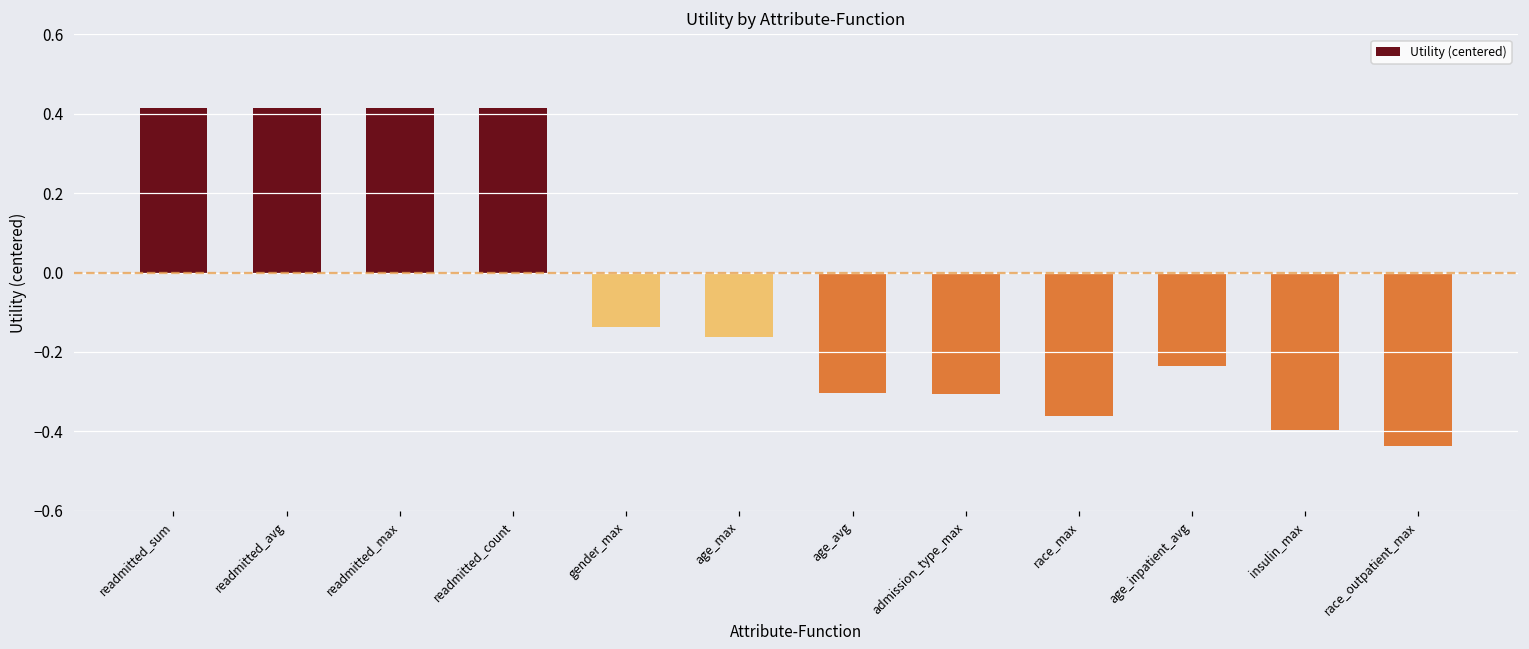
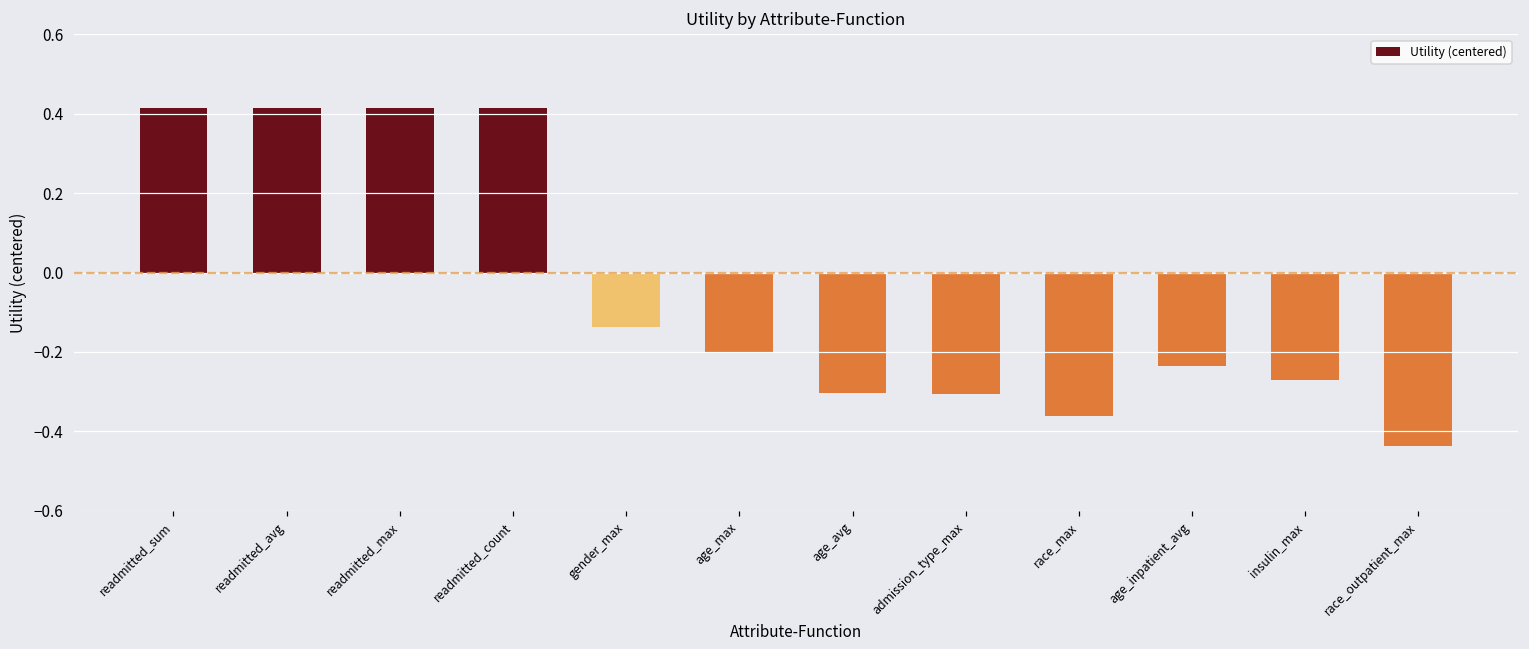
age_max: -0.16 -> -0.20
insulin_max: -0.40 -> -0.27
